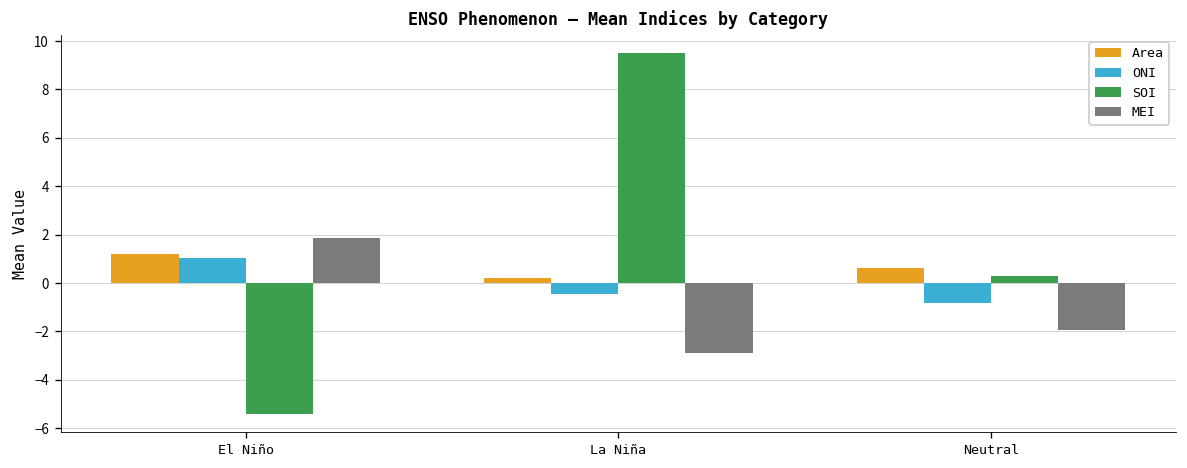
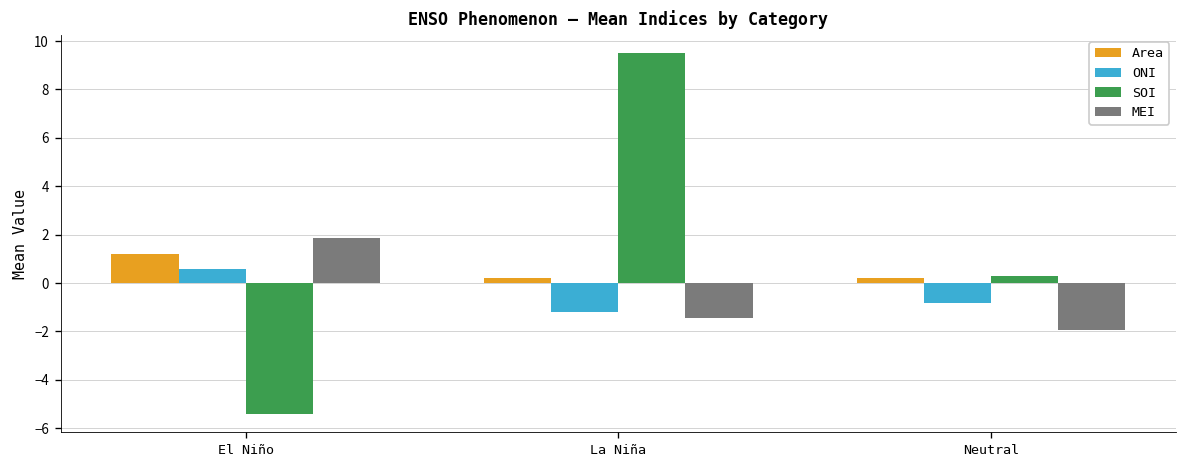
ONI, El Niño: 1.0 -> 0.6
ONI, La Niña: -0.4 -> -1.2
MEI, La Niña: -2.9 -> -1.4
Area, Neutral: 0.6 -> 0.2
